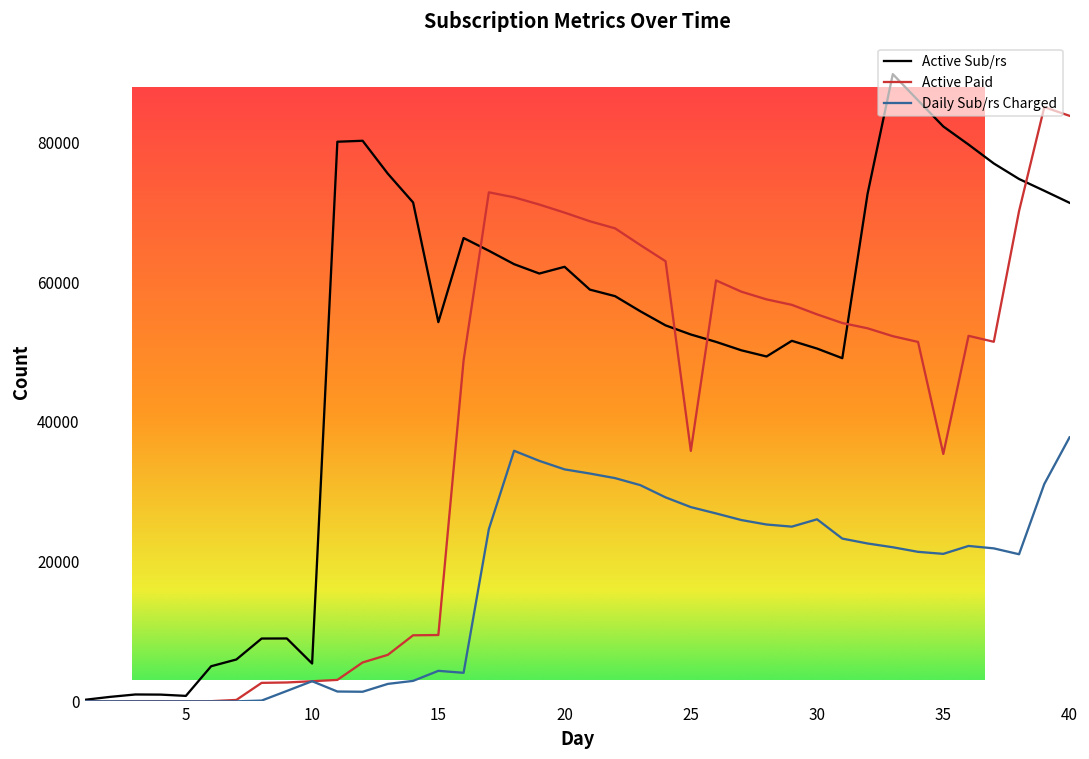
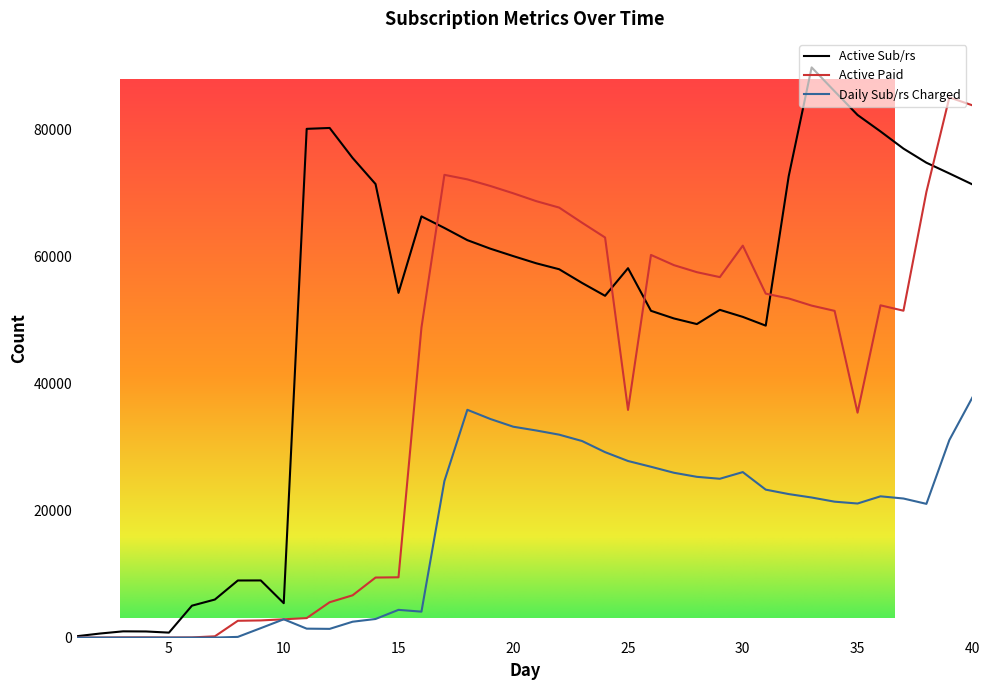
Subscription Metrics Over Time, Active Sub/rs, 20: 62000 -> 60000
Subscription Metrics Over Time, Active Sub/rs, 25: 53000 -> 58000
Subscription Metrics Over Time, Active Paid, 30: 55000 -> 62000
